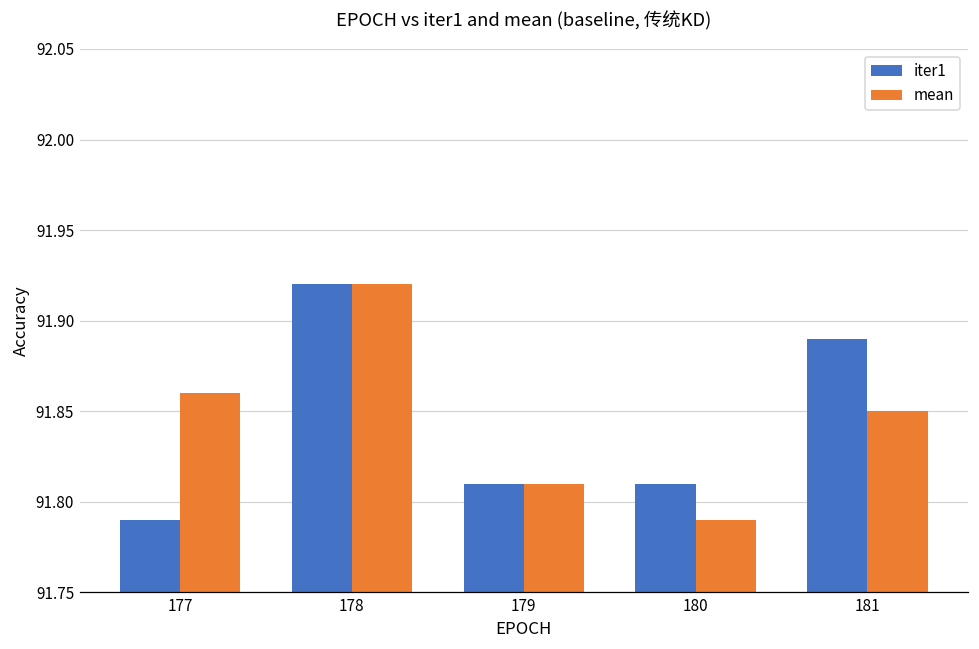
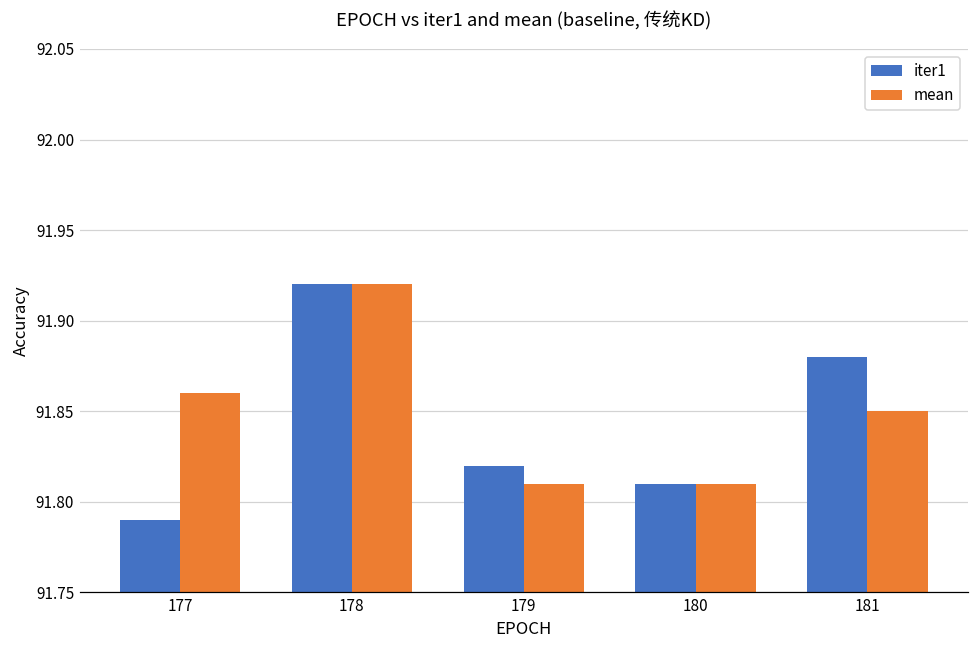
iter1, 179: 91.81 -> 91.82
mean, 180: 91.79 -> 91.81
iter1, 181: 91.89 -> 91.88
